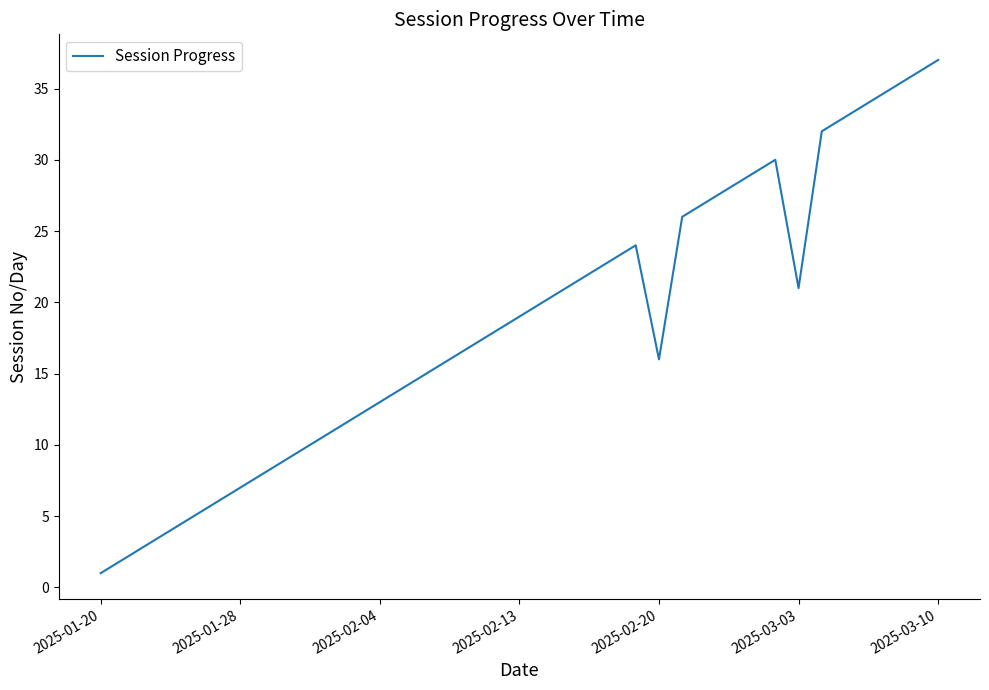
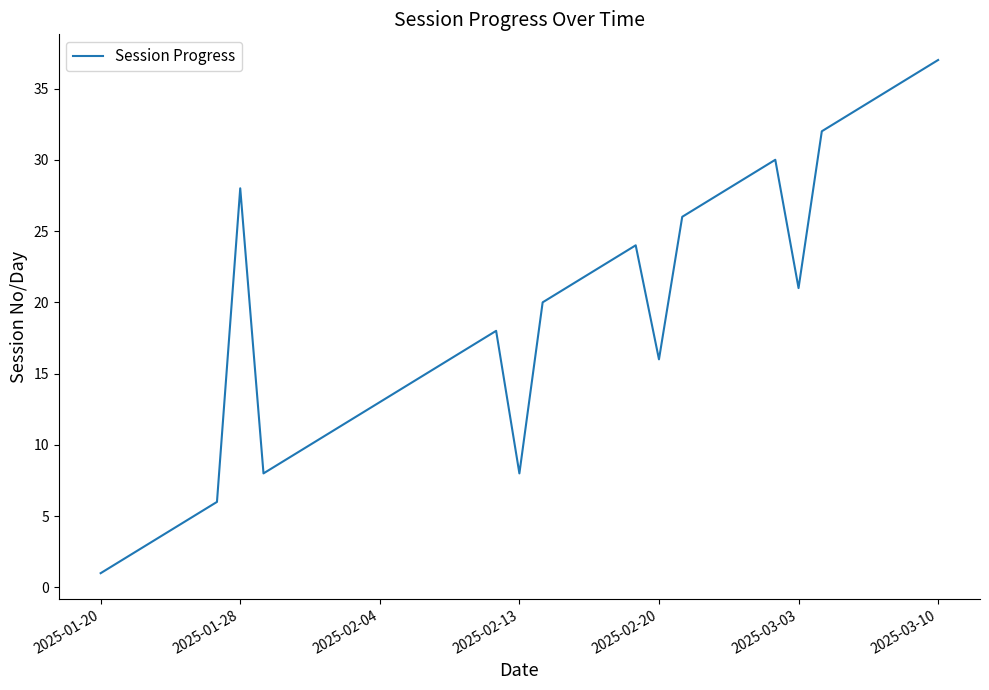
2025-01-28: 7 -> 28
2025-02-13: 19 -> 8
